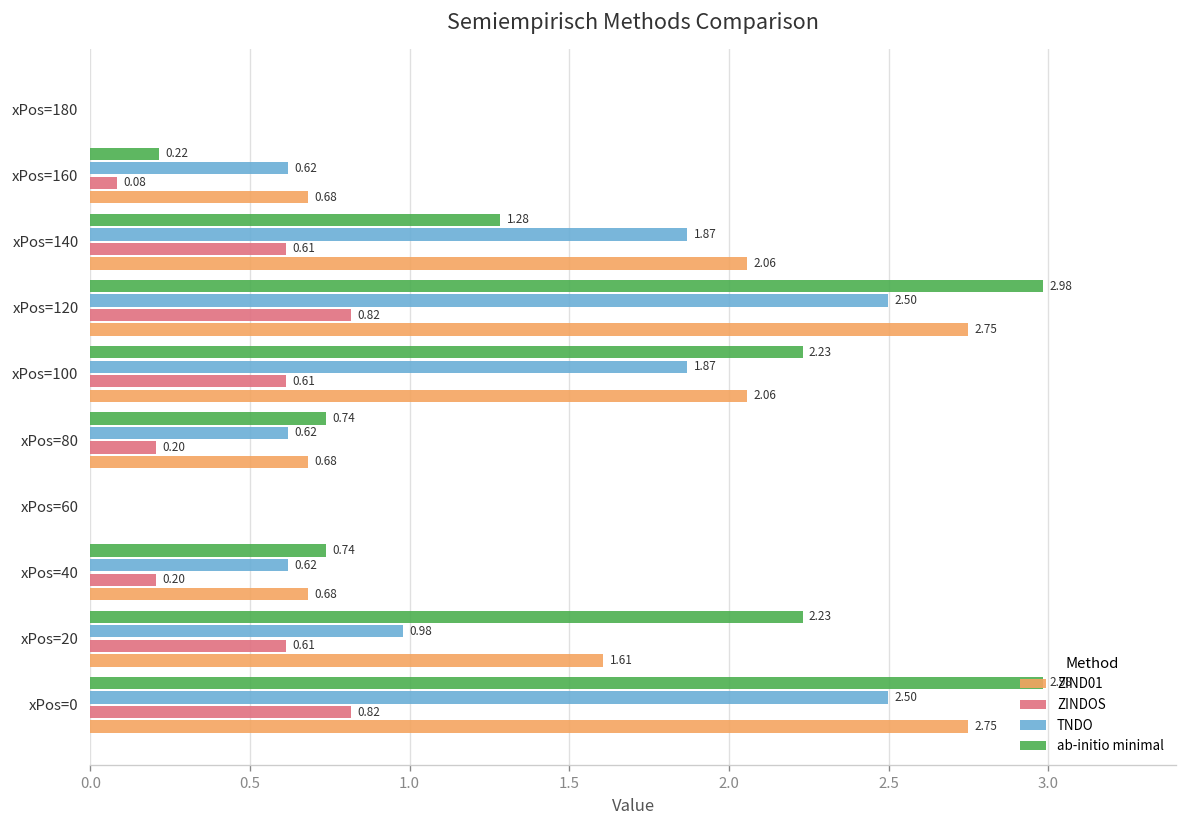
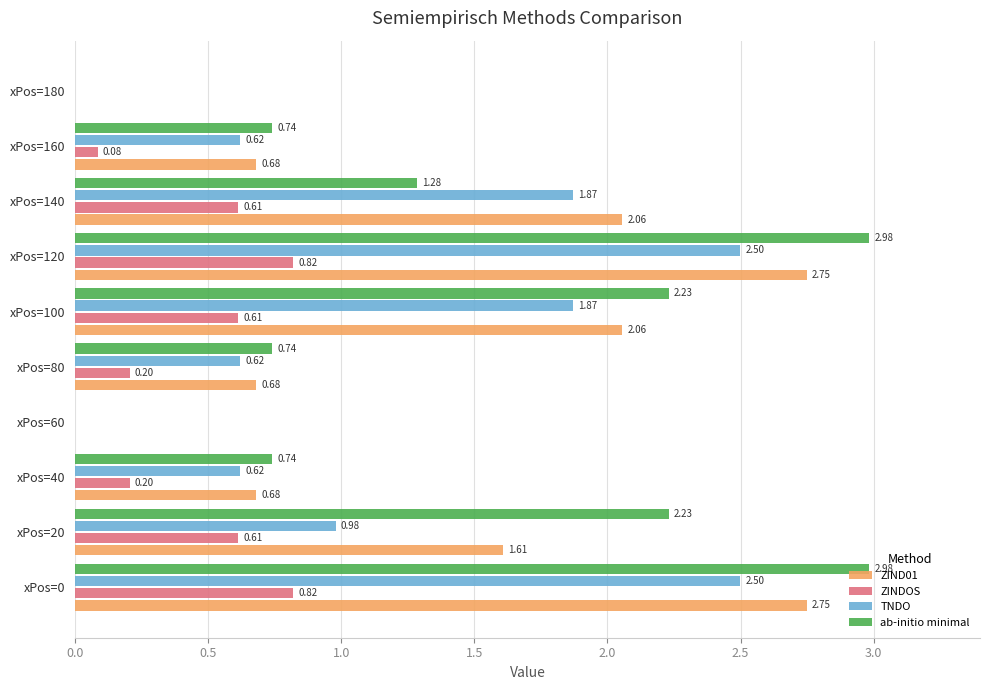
ab-initio minimal, xPos=160: 0.22 -> 0.74
